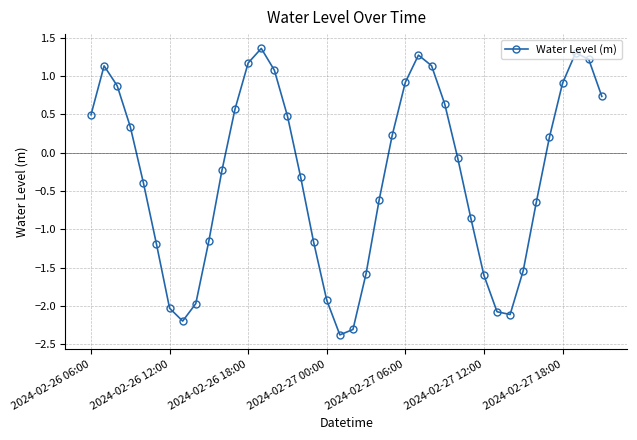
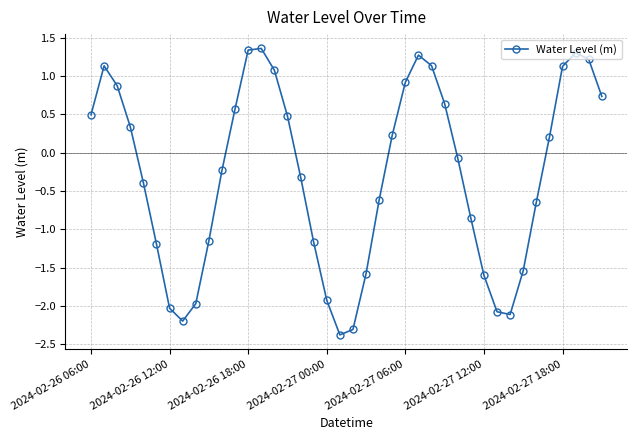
2024-02-26 18:00: 1.2 -> 1.3
2024-02-27 18:00: 0.9 -> 1.1
